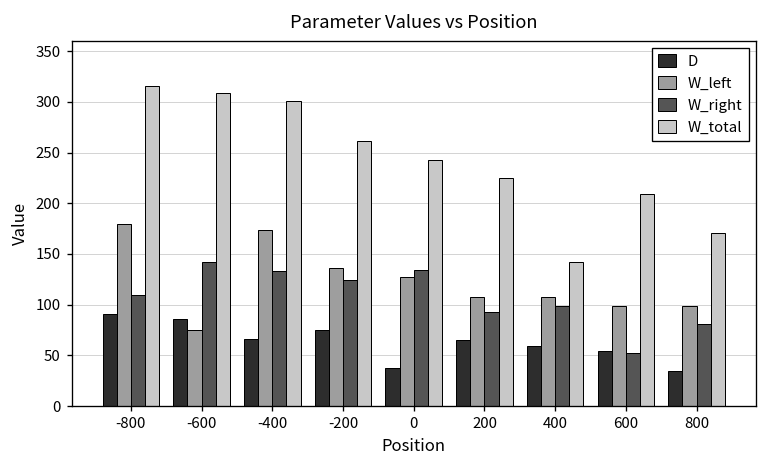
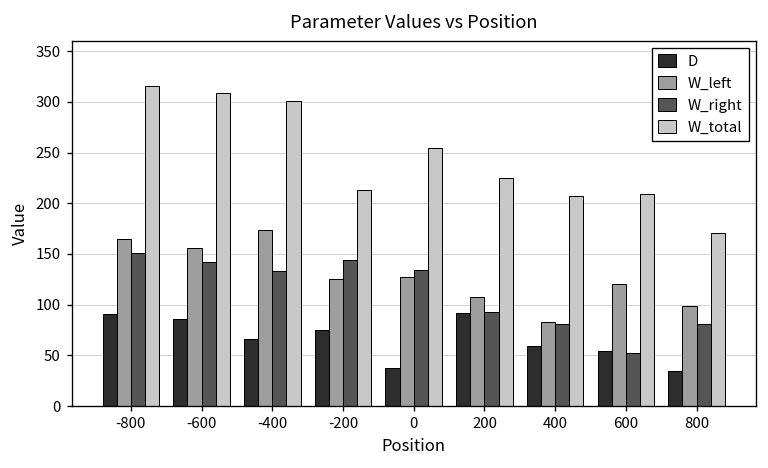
W_left, -800: 180 -> 170
W_right, -800: 110 -> 150
W_left, -600: 70 -> 160
W_left, -200: 140 -> 130
W_right, -200: 120 -> 140
W_total, -200: 260 -> 210
W_total, 0: 240 -> 250
D, 200: 60 -> 90
W_left, 400: 110 -> 80
W_right, 400: 100 -> 80
W_total, 400: 140 -> 210
W_left, 600: 100 -> 120
